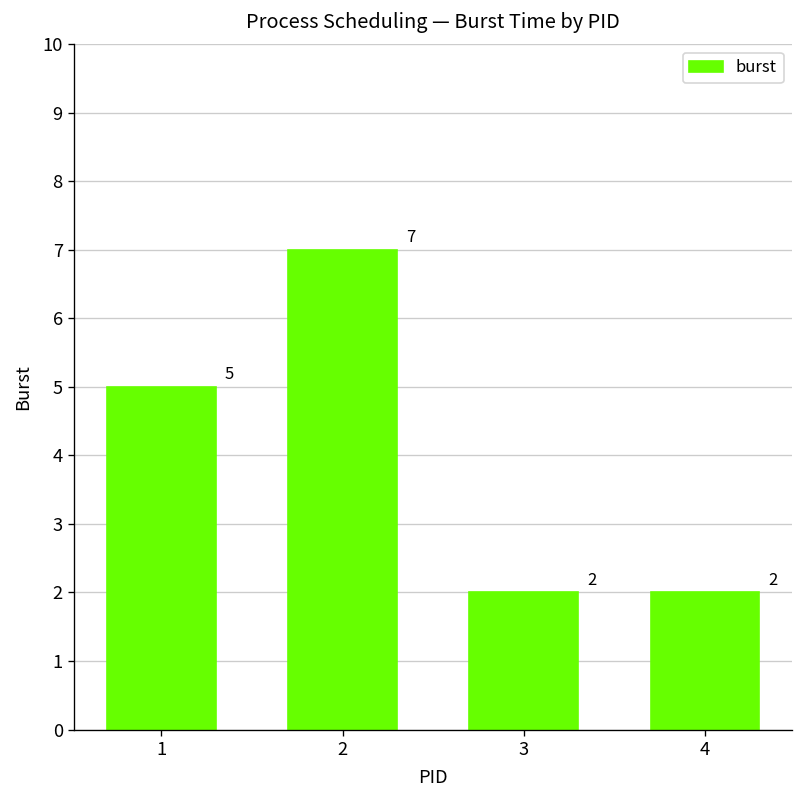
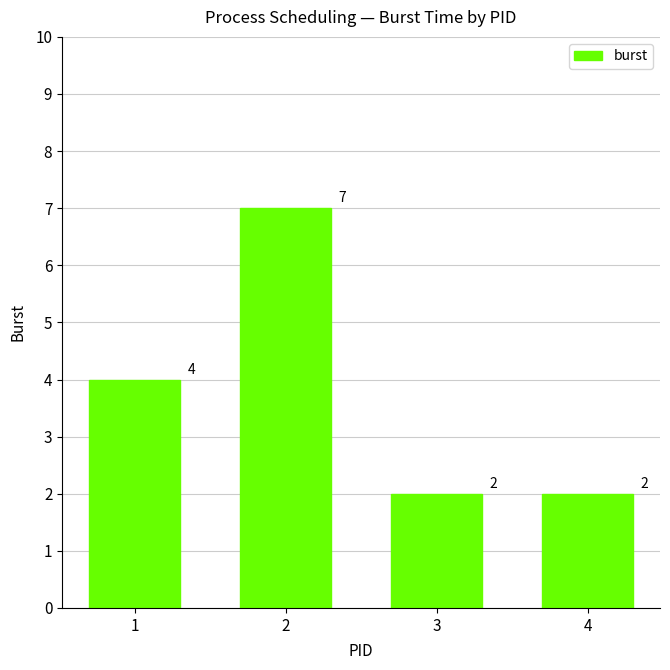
1: 5 -> 4
